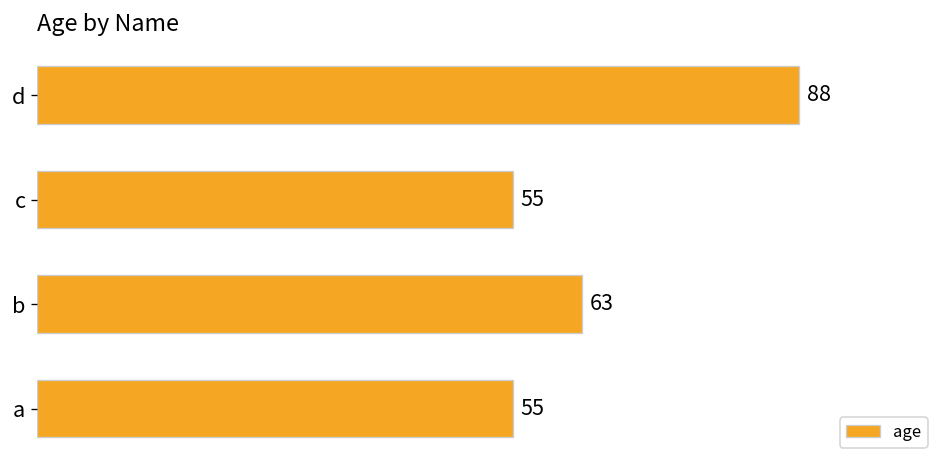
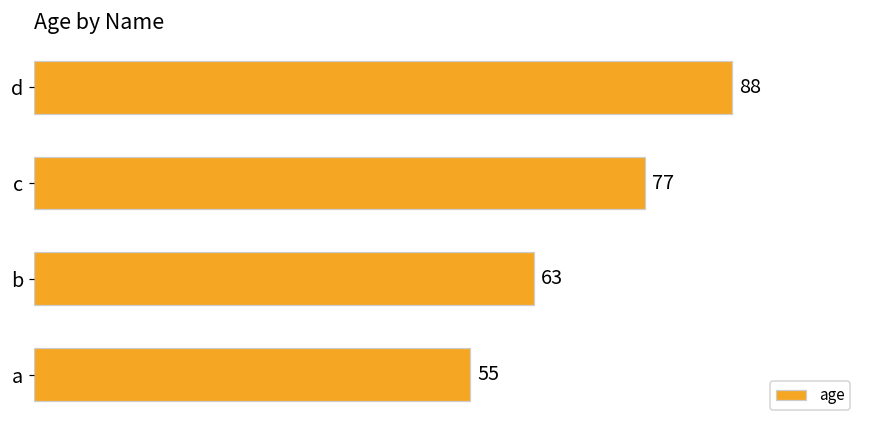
c: 55 -> 77
